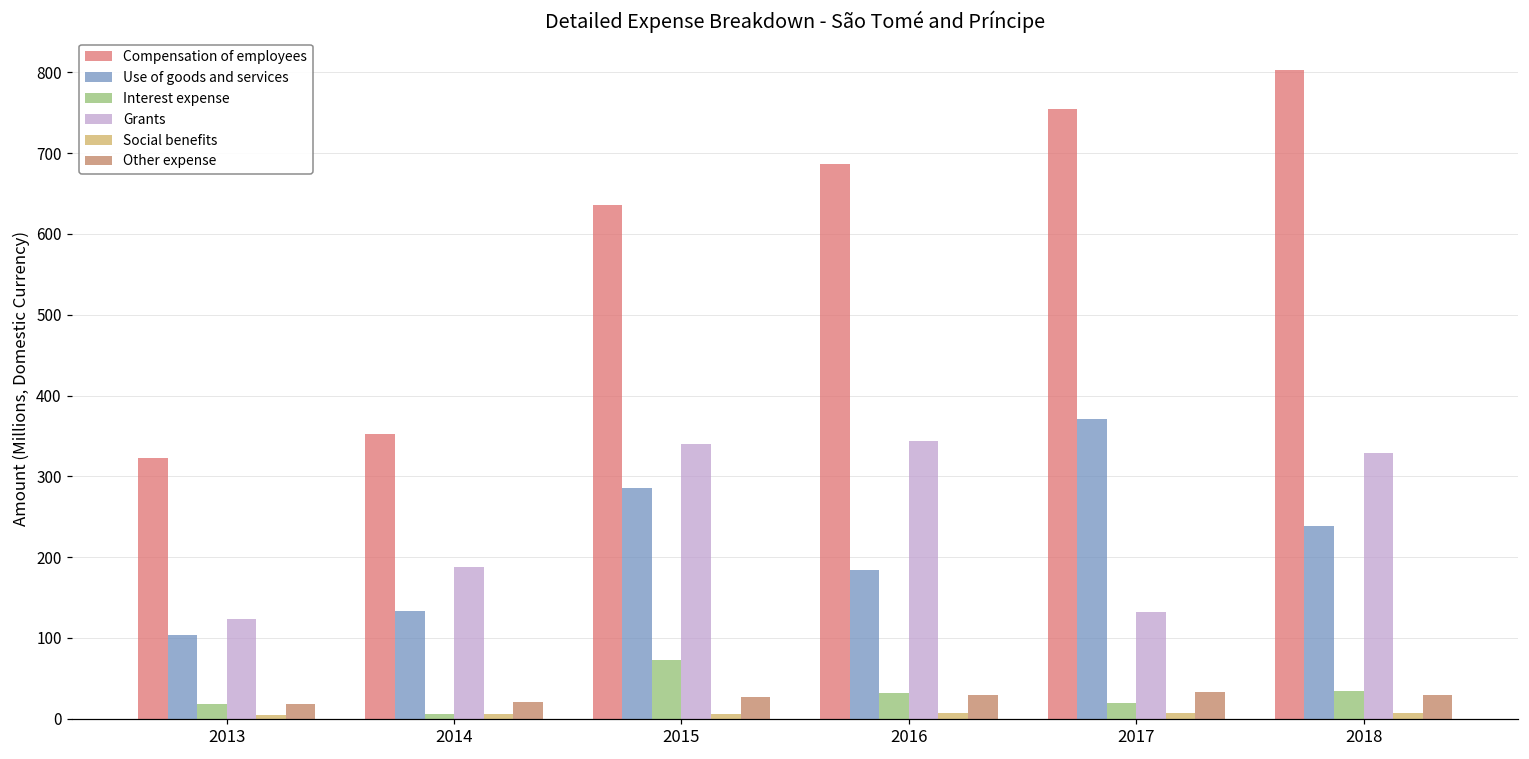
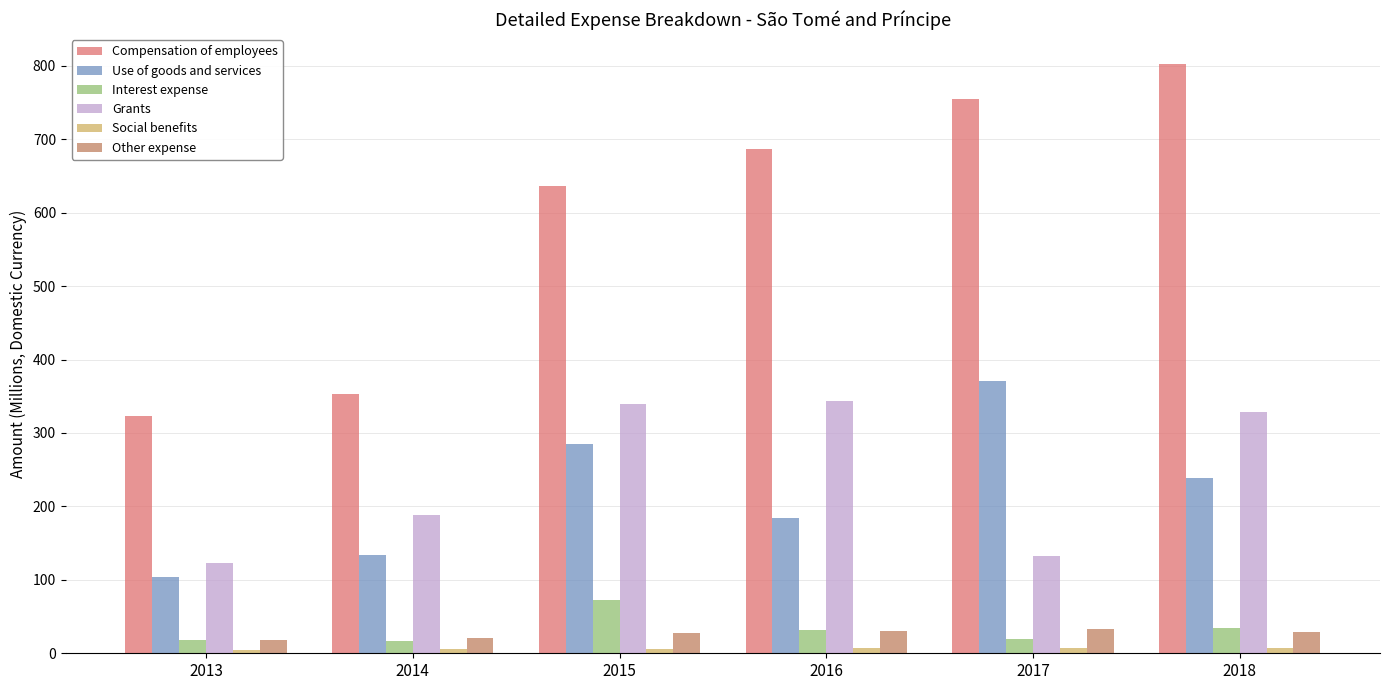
Interest expense, 2014: 10 -> 20
